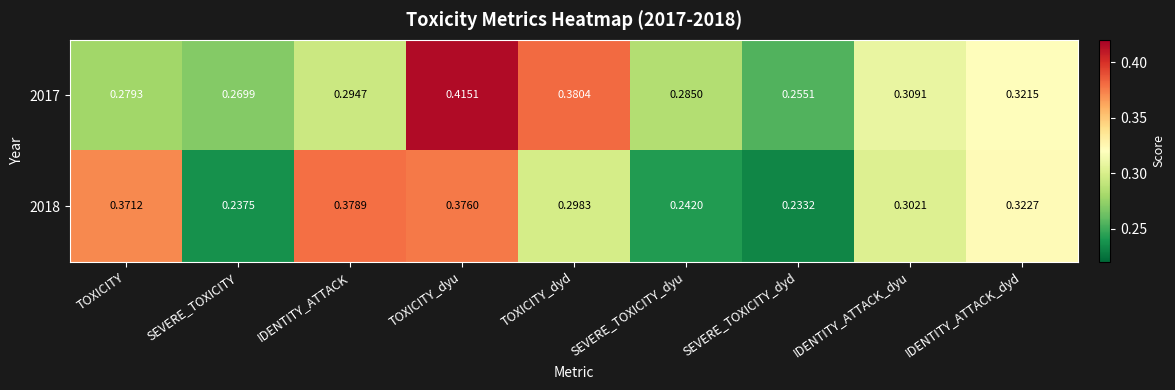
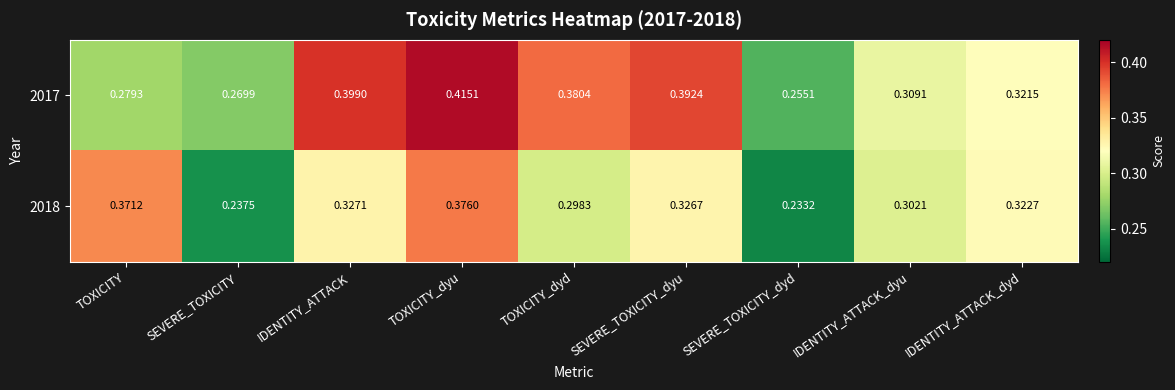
2017, IDENTITY_ATTACK: 0.2947 -> 0.3990
2017, SEVERE_TOXICITY_dyu: 0.2850 -> 0.3924
2018, IDENTITY_ATTACK: 0.3789 -> 0.3271
2018, SEVERE_TOXICITY_dyu: 0.2420 -> 0.3267
